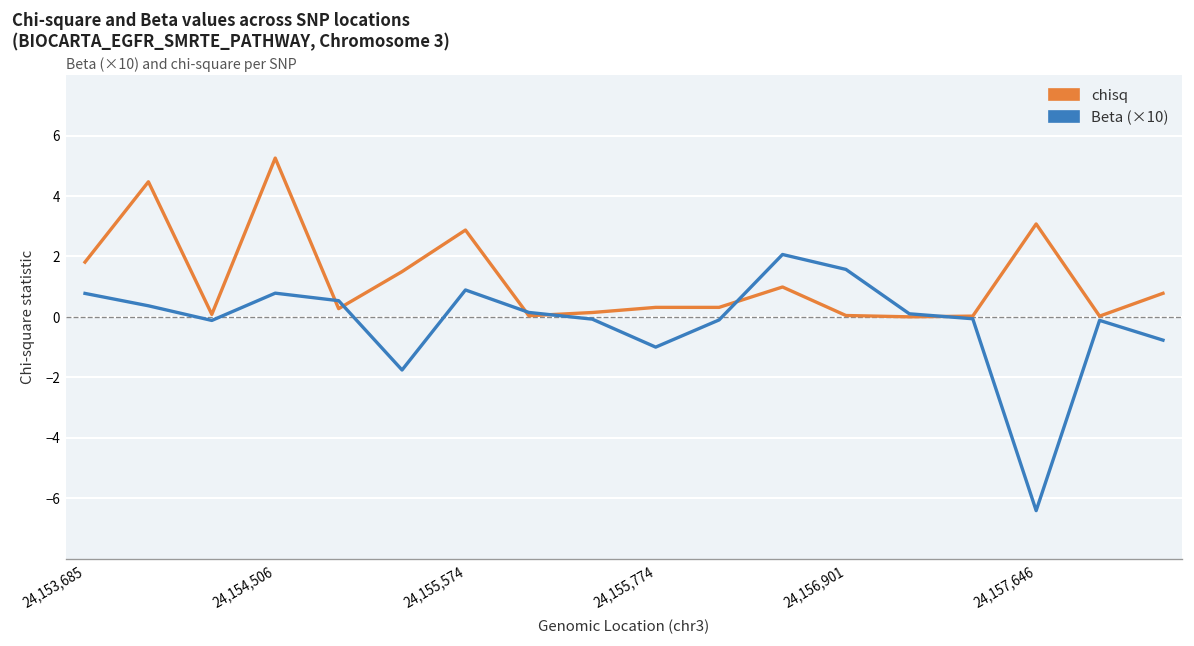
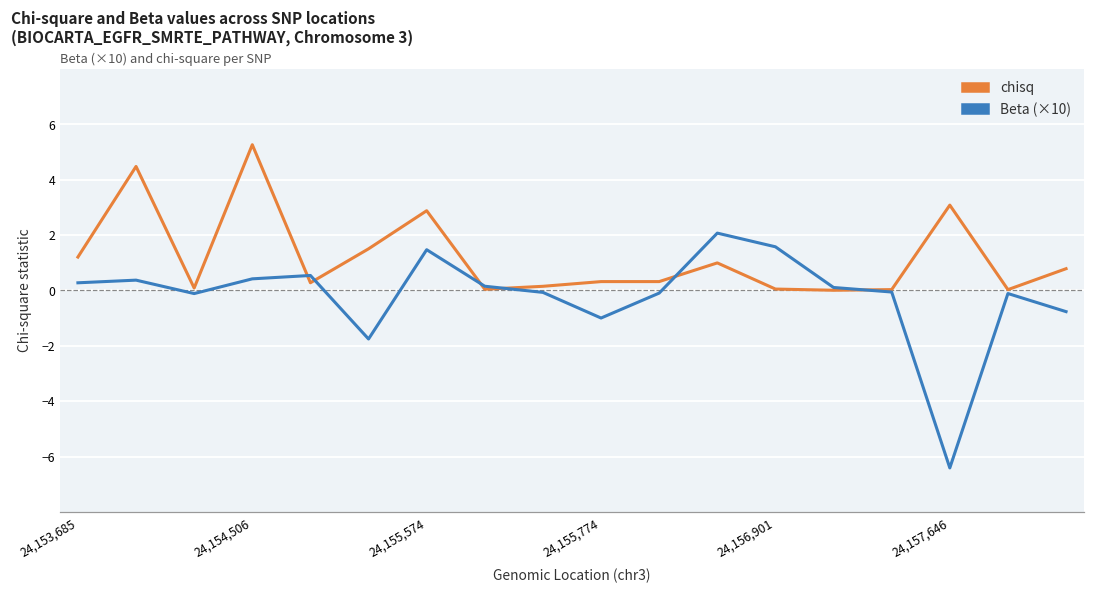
chisq, 24,153,685: 1.8 -> 1.2
Beta (×10), 24,153,685: 0.8 -> 0.3
Beta (×10), 24,154,506: 0.8 -> 0.4
Beta (×10), 24,155,574: 0.9 -> 1.5
